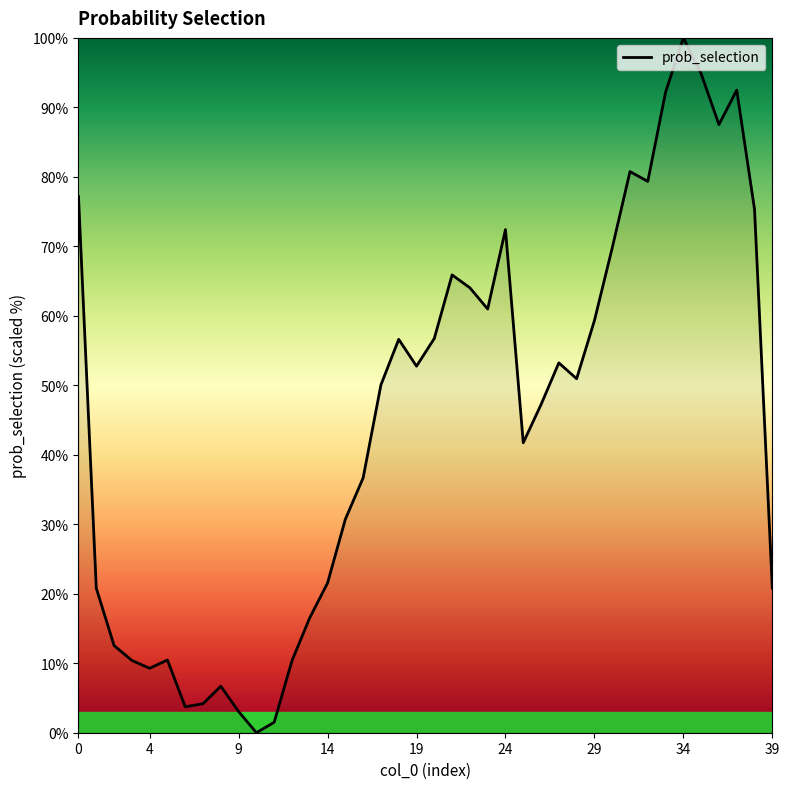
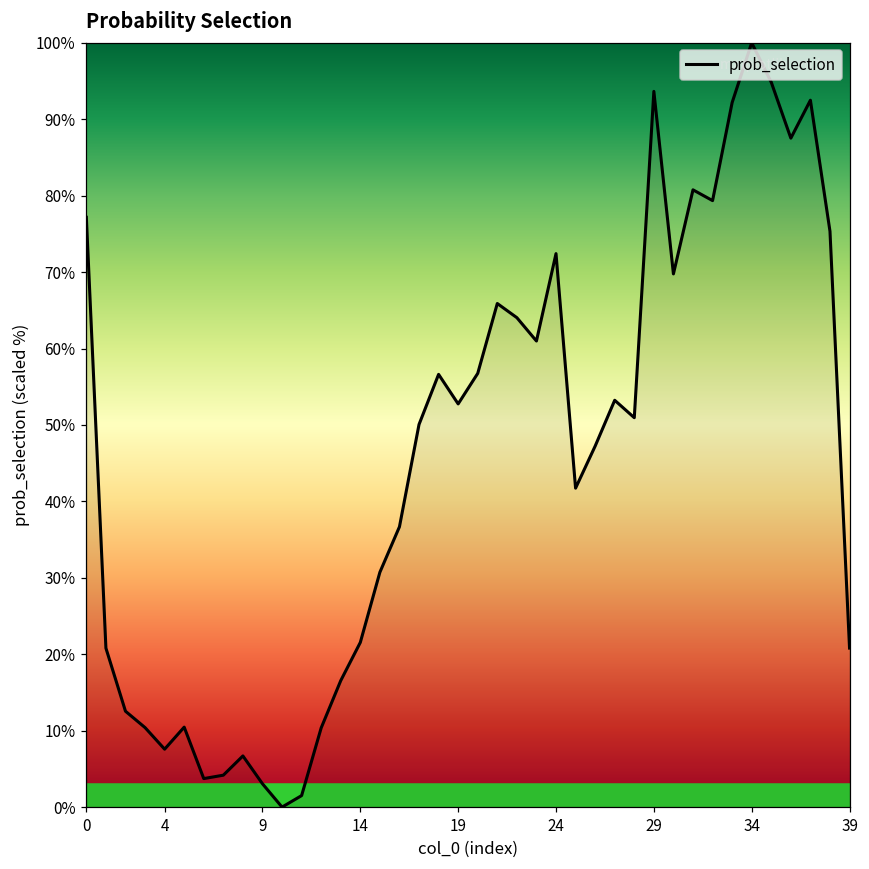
4: 9% -> 8%
29: 59% -> 94%
